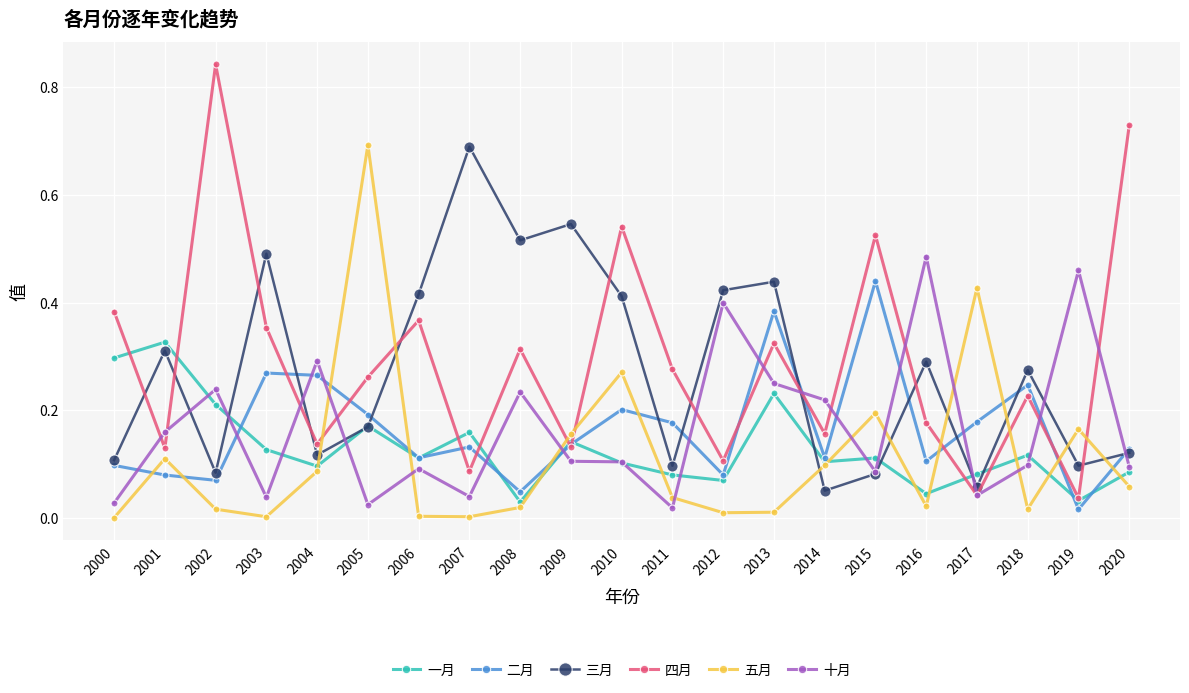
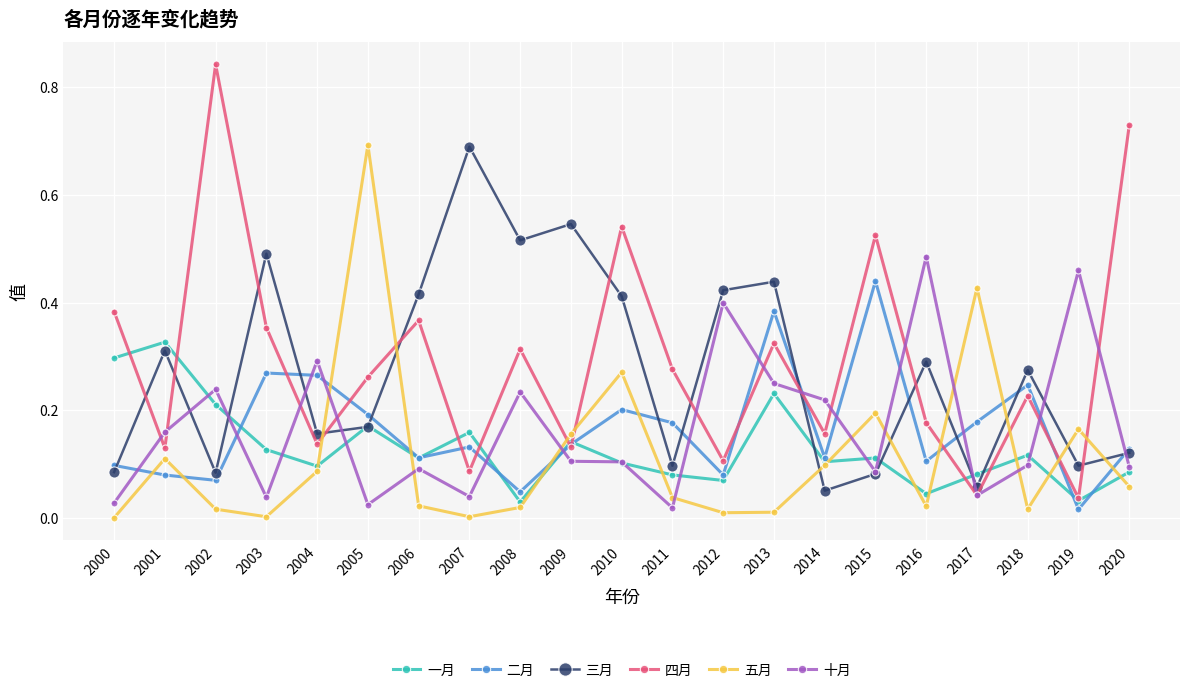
三月, 2000: 0.11 -> 0.09
三月, 2004: 0.12 -> 0.16
五月, 2006: 0.00 -> 0.02
